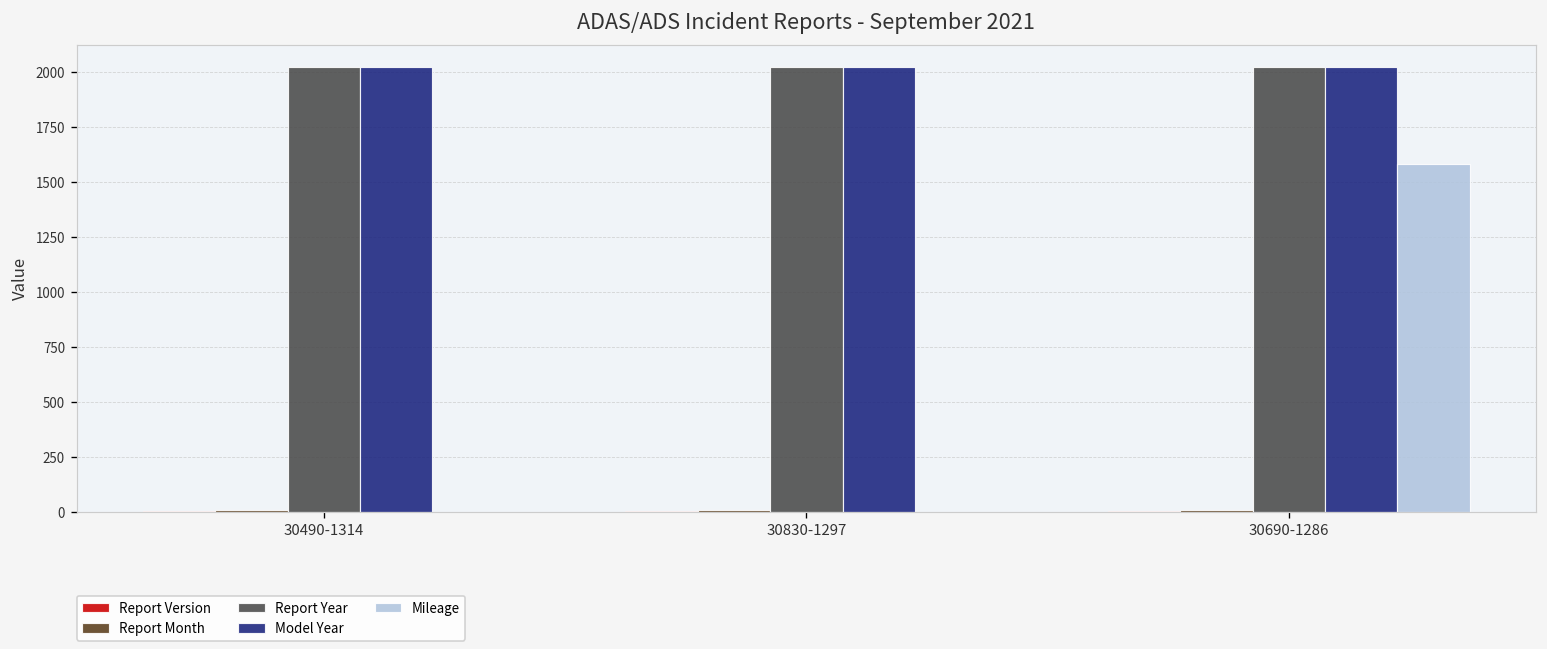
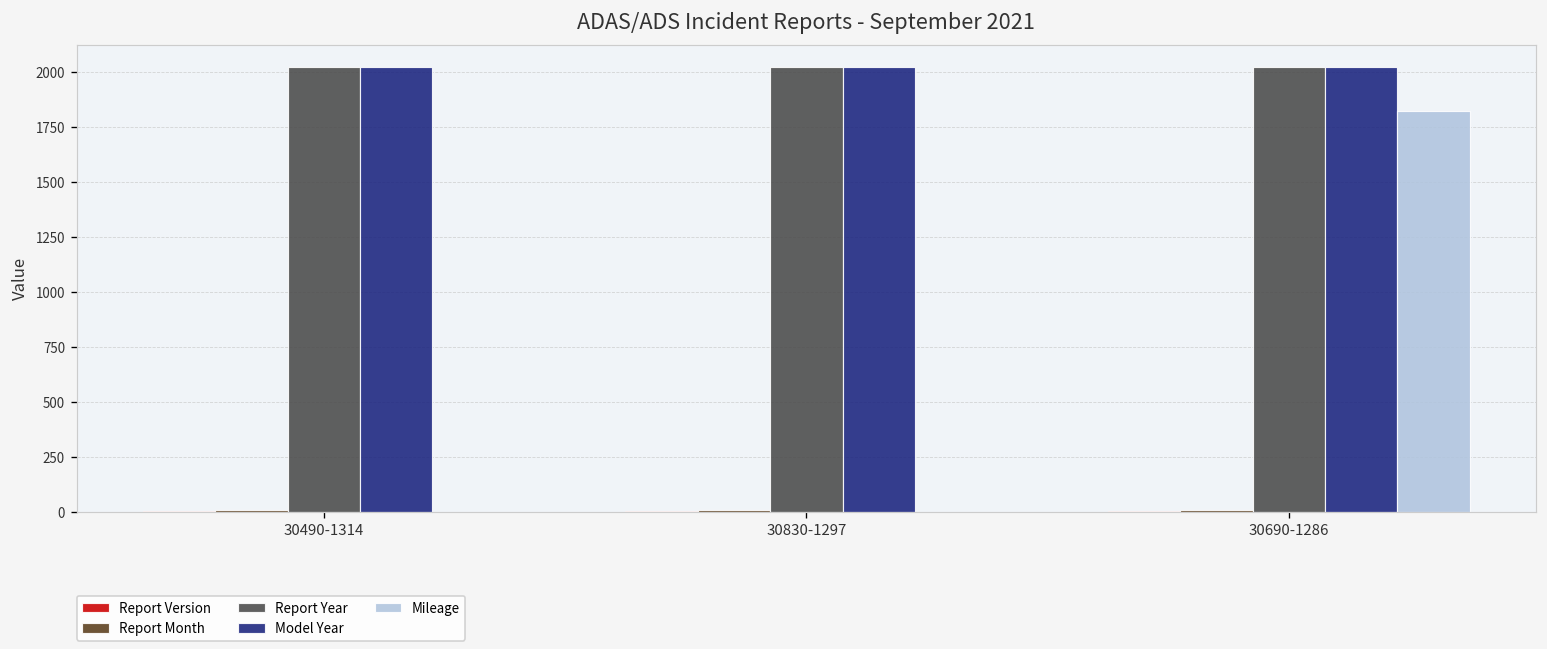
Mileage, 30690-1286: 1580 -> 1820
